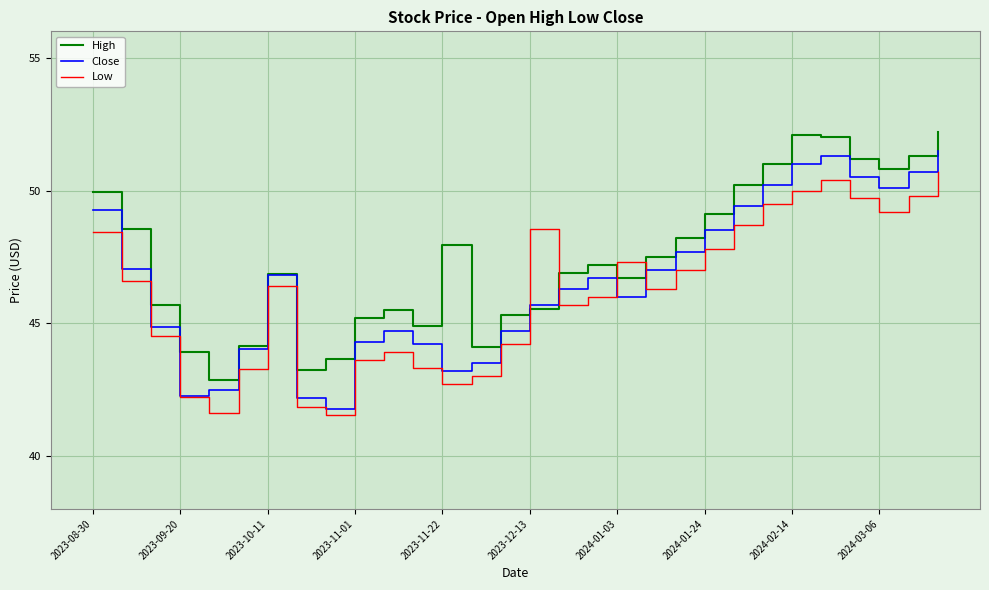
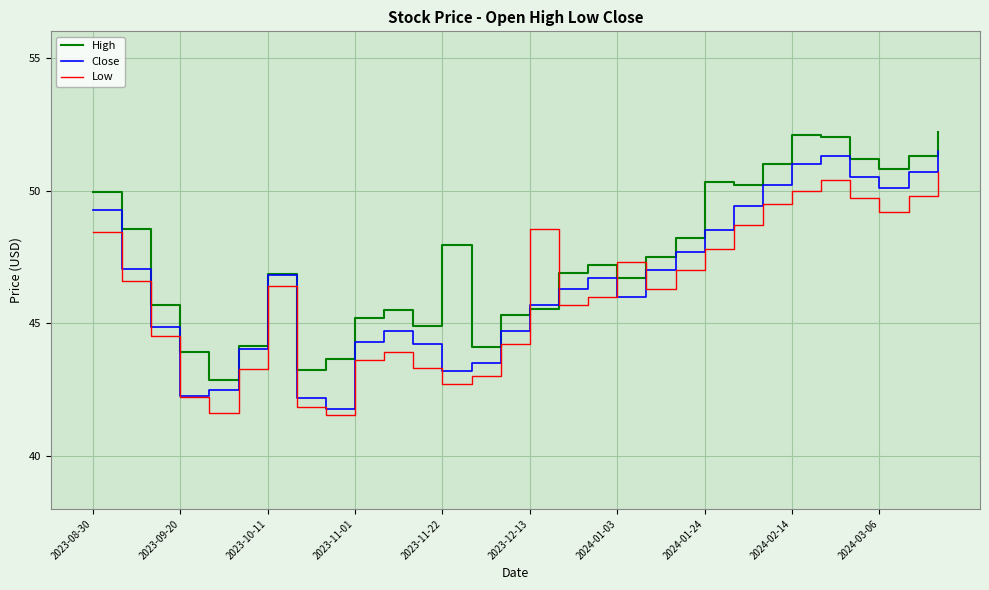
High, 2024-01-24: 49.1 -> 50.3
